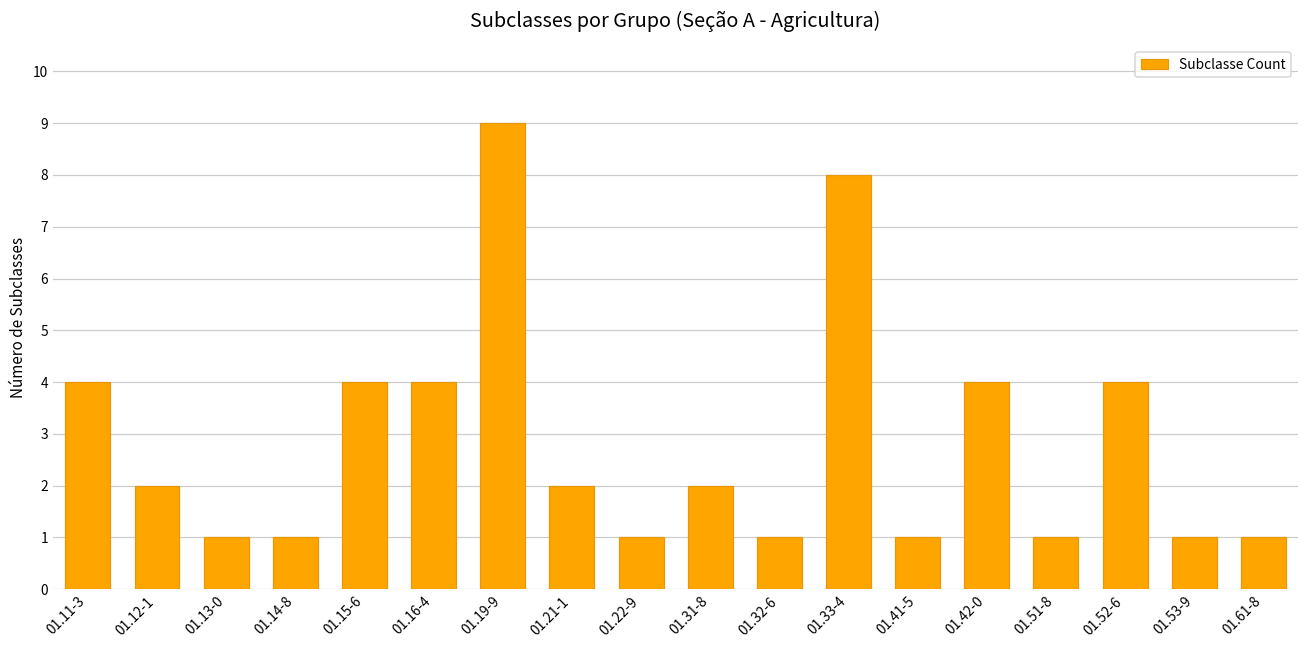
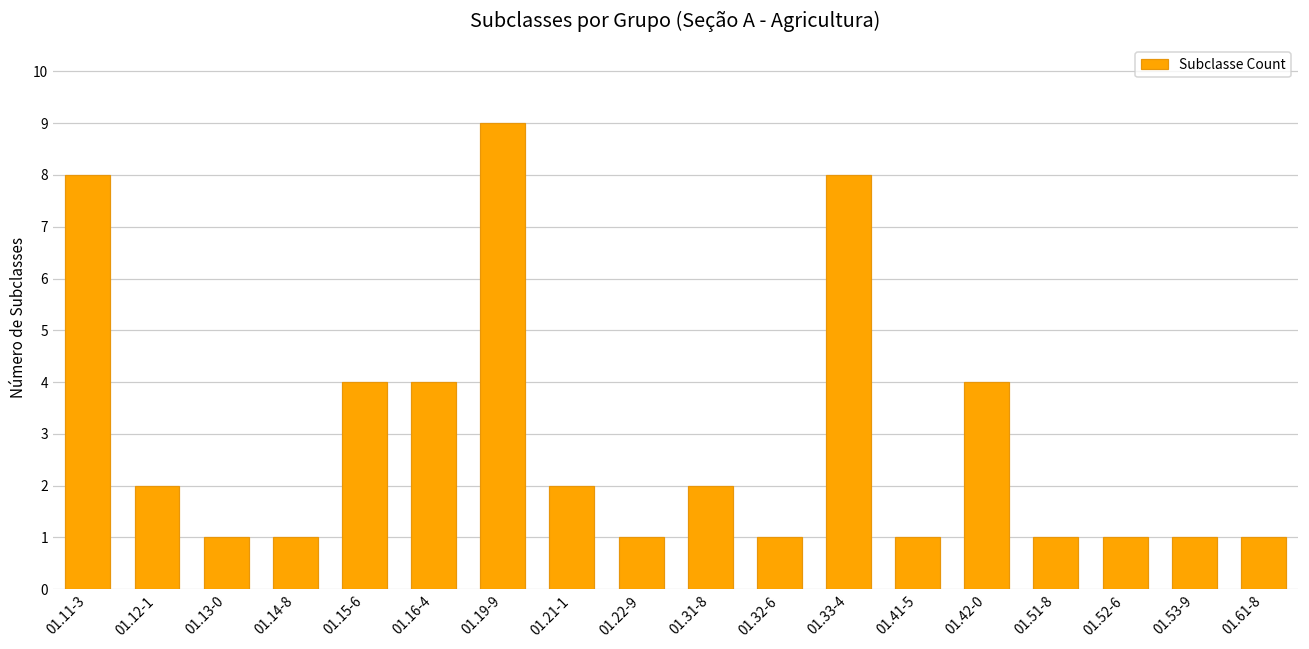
01.11-3: 4 -> 8
01.52-6: 4 -> 1
